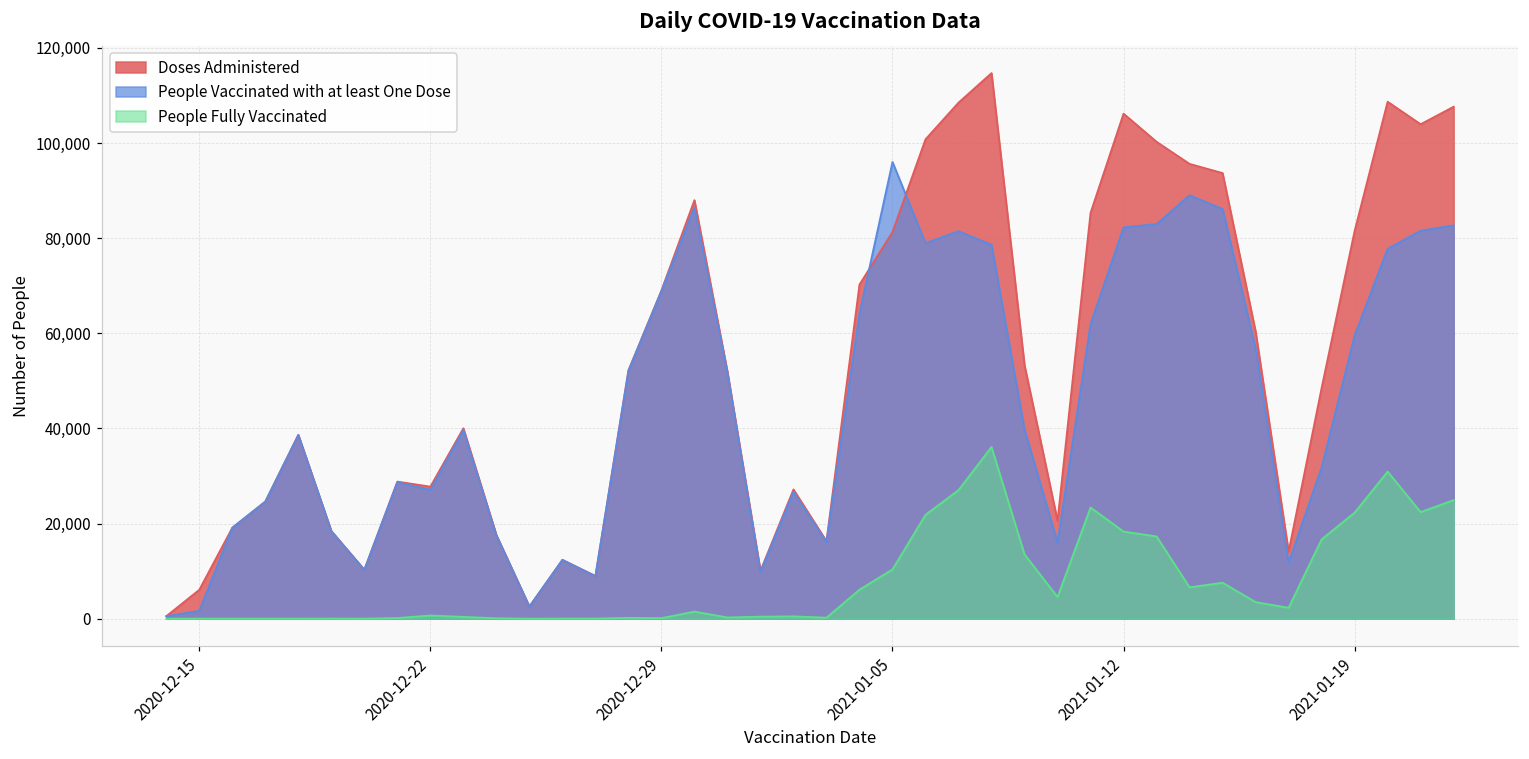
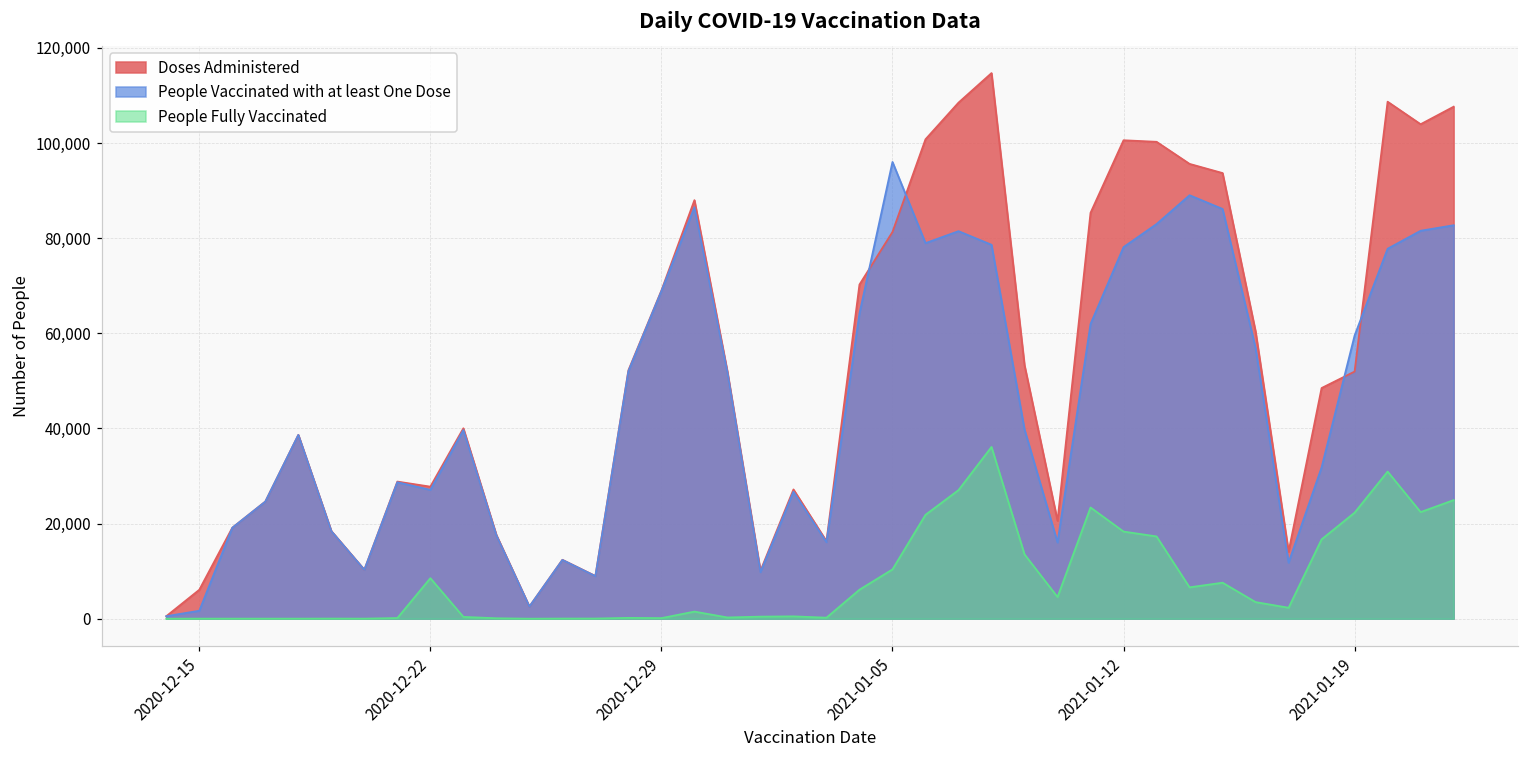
People Fully Vaccinated, 2020-12-22: 1,000 -> 9,000
Doses Administered, 2021-01-12: 106,000 -> 101,000
People Vaccinated with at least One Dose, 2021-01-12: 82,000 -> 78,000
Doses Administered, 2021-01-19: 82,000 -> 52,000
